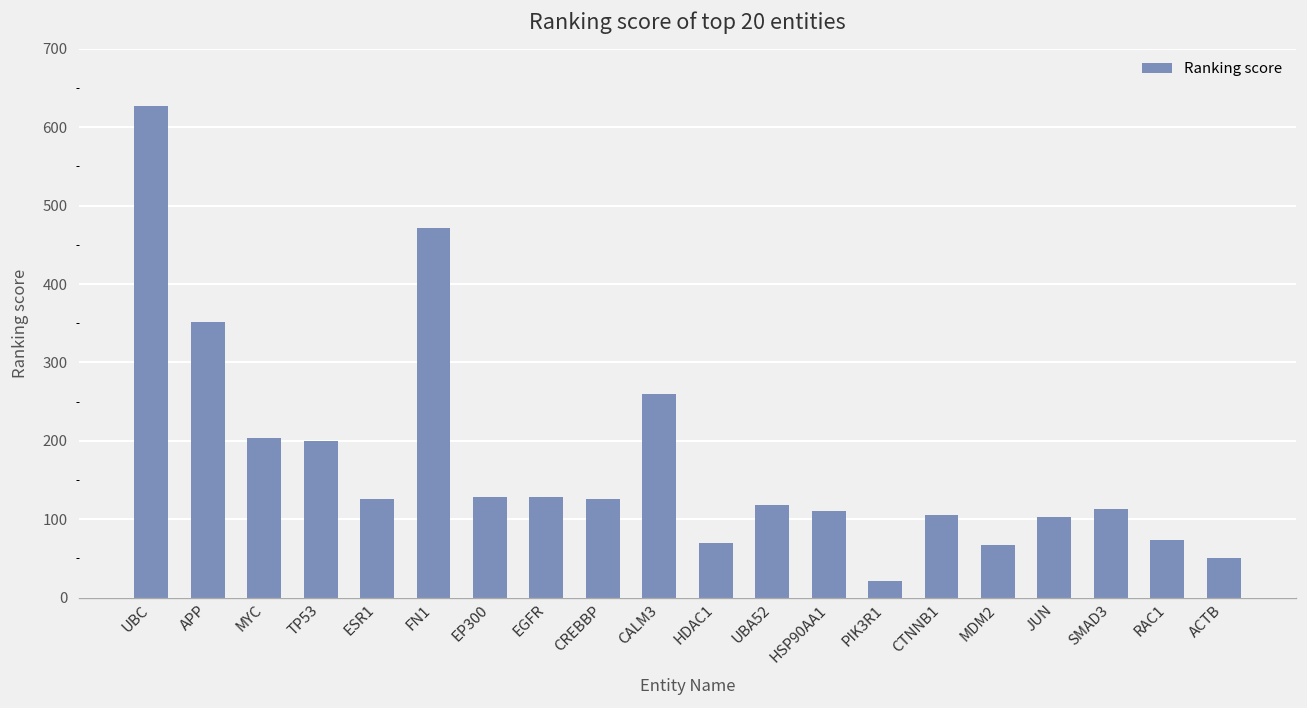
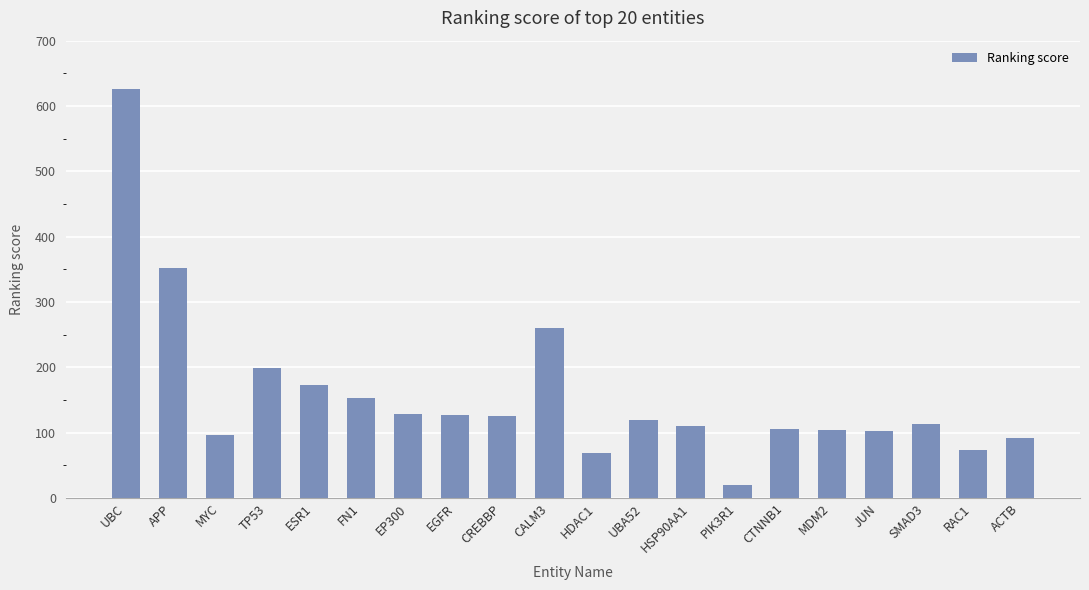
MYC: 200 -> 100
ESR1: 130 -> 170
FN1: 470 -> 150
MDM2: 70 -> 100
ACTB: 50 -> 90
